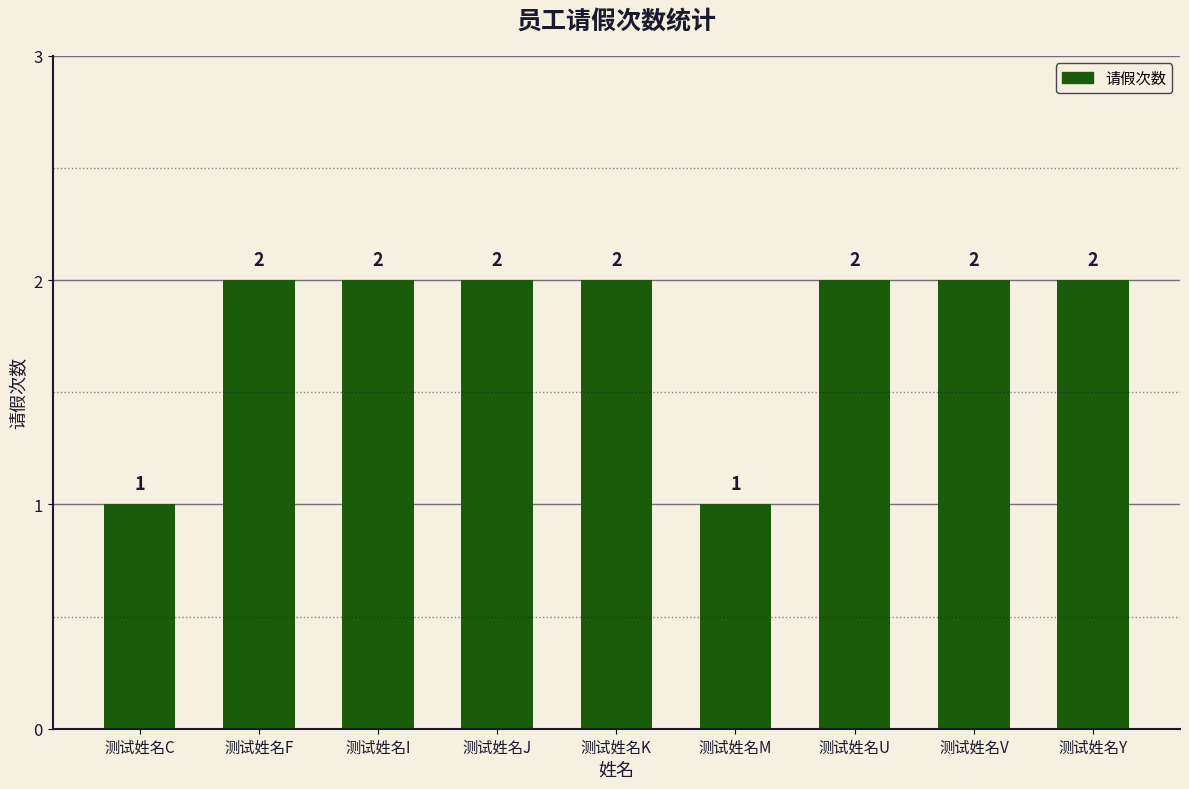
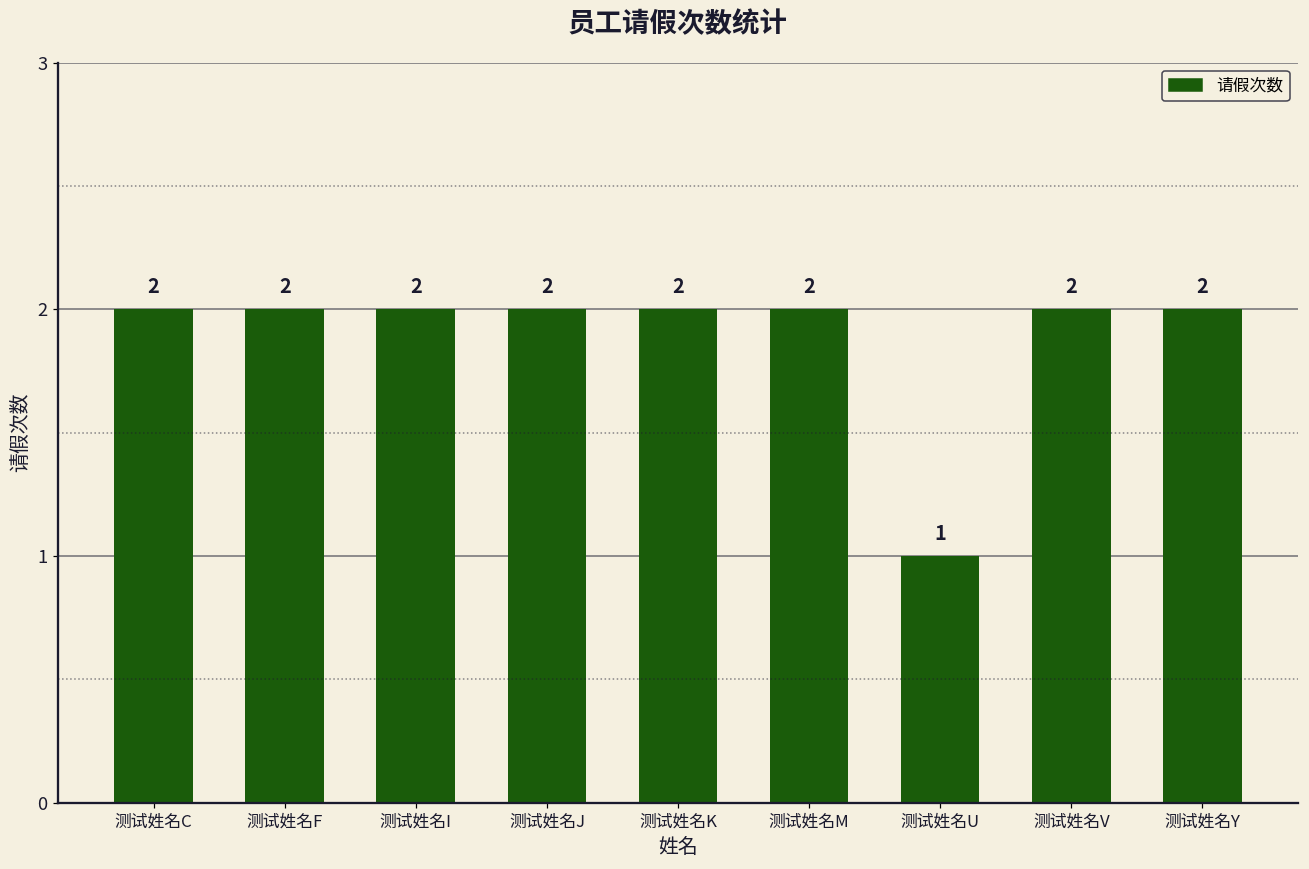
测试姓名C: 1 -> 2
测试姓名M: 1 -> 2
测试姓名U: 2 -> 1
